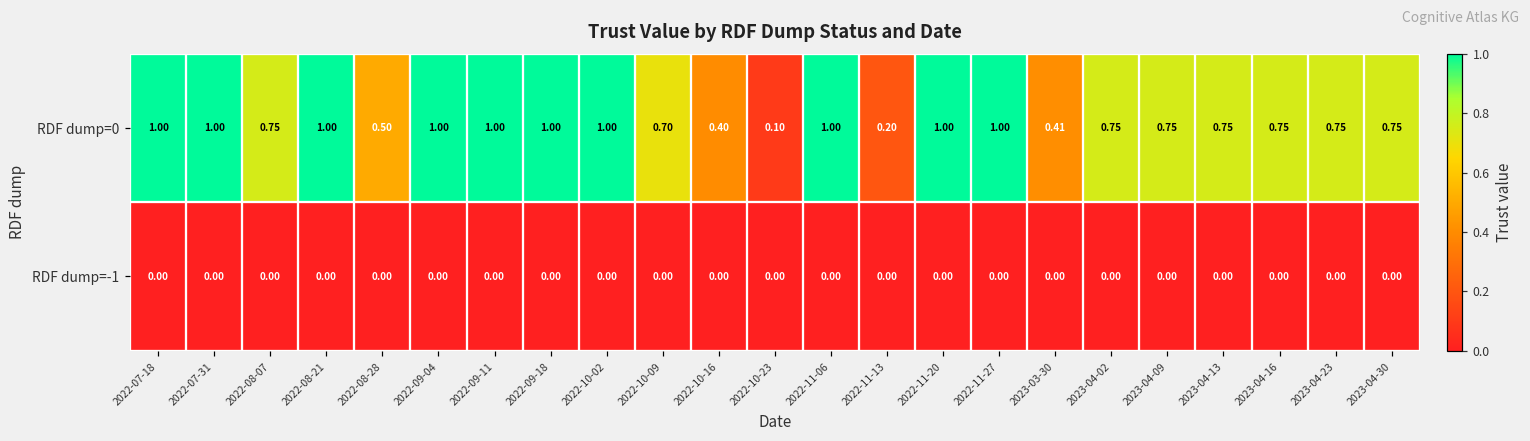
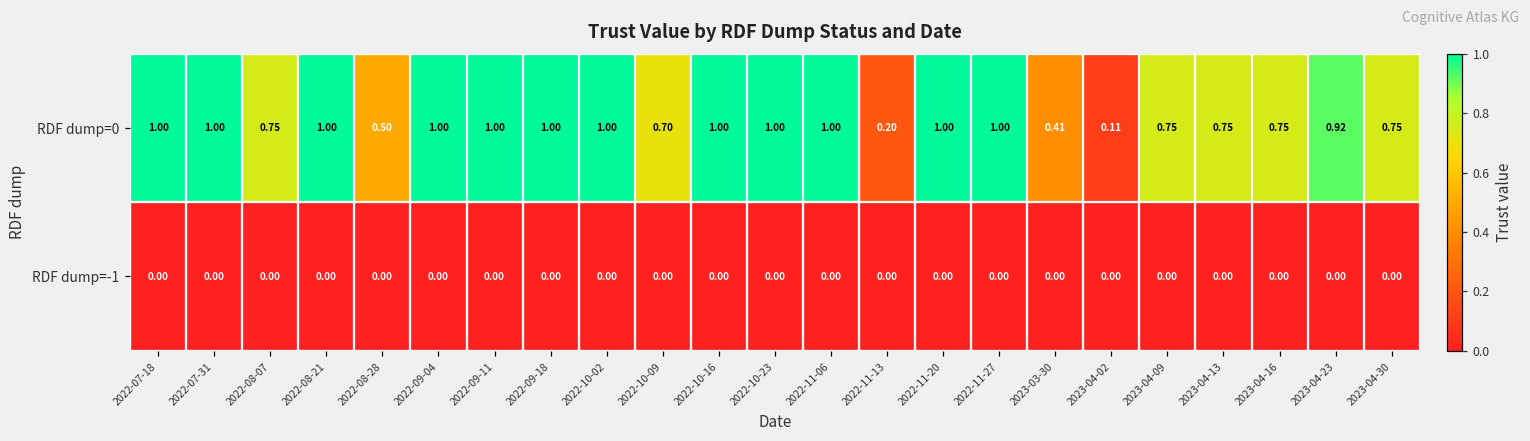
RDF dump=0, 2022-10-16: 0.40 -> 1.00
RDF dump=0, 2022-10-23: 0.10 -> 1.00
RDF dump=0, 2023-04-02: 0.75 -> 0.11
RDF dump=0, 2023-04-23: 0.75 -> 0.92
